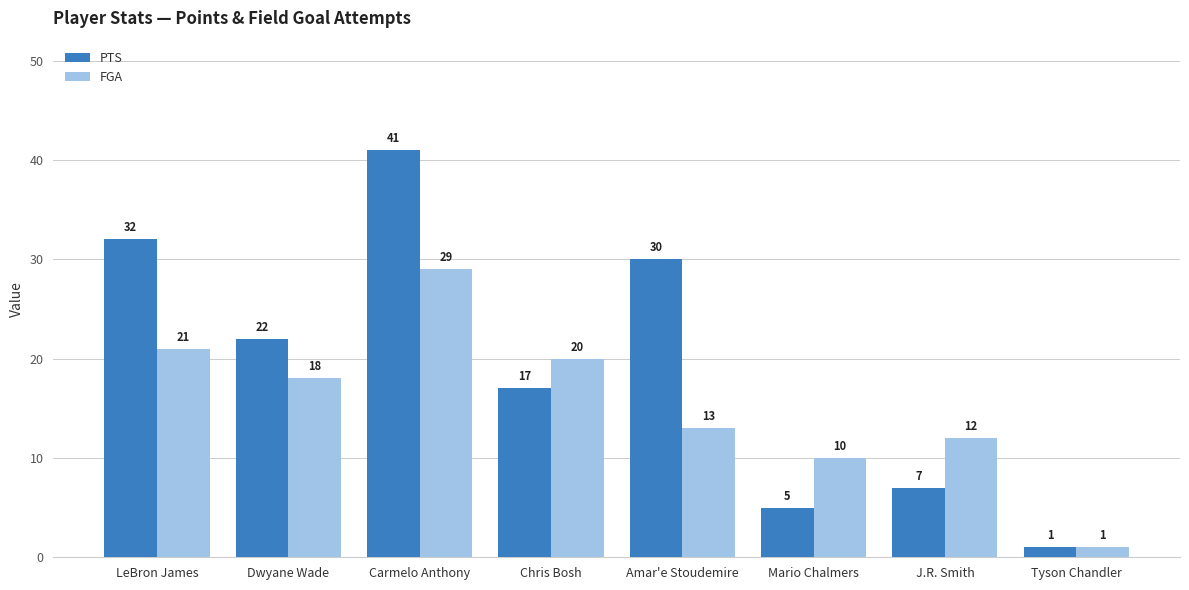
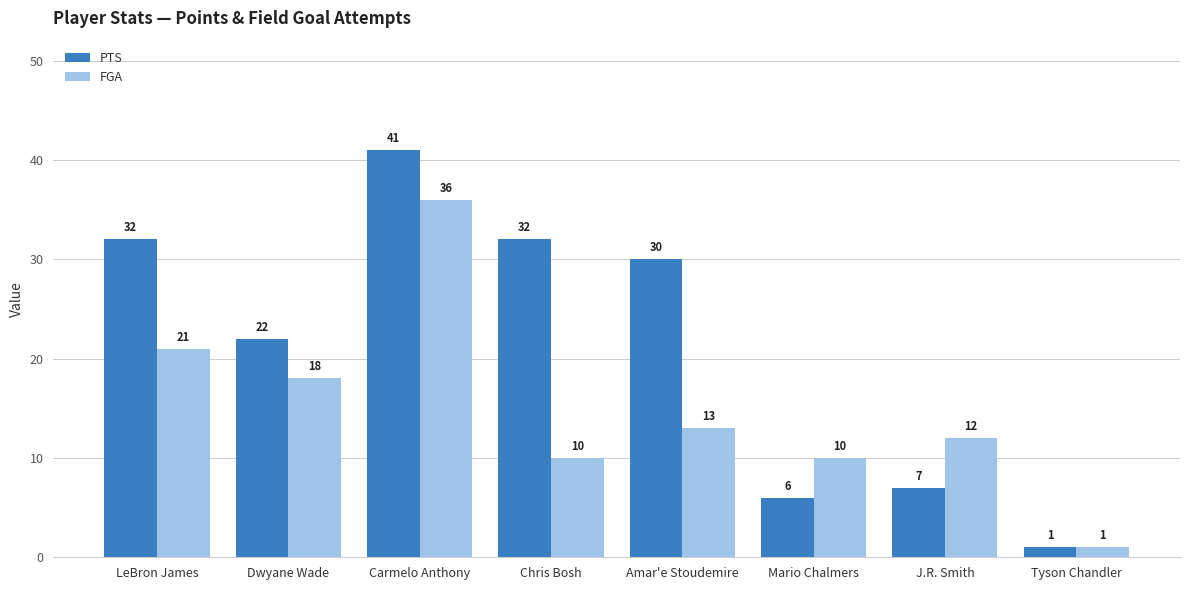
FGA, Carmelo Anthony: 29 -> 36
PTS, Chris Bosh: 17 -> 32
FGA, Chris Bosh: 20 -> 10
PTS, Mario Chalmers: 5 -> 6
